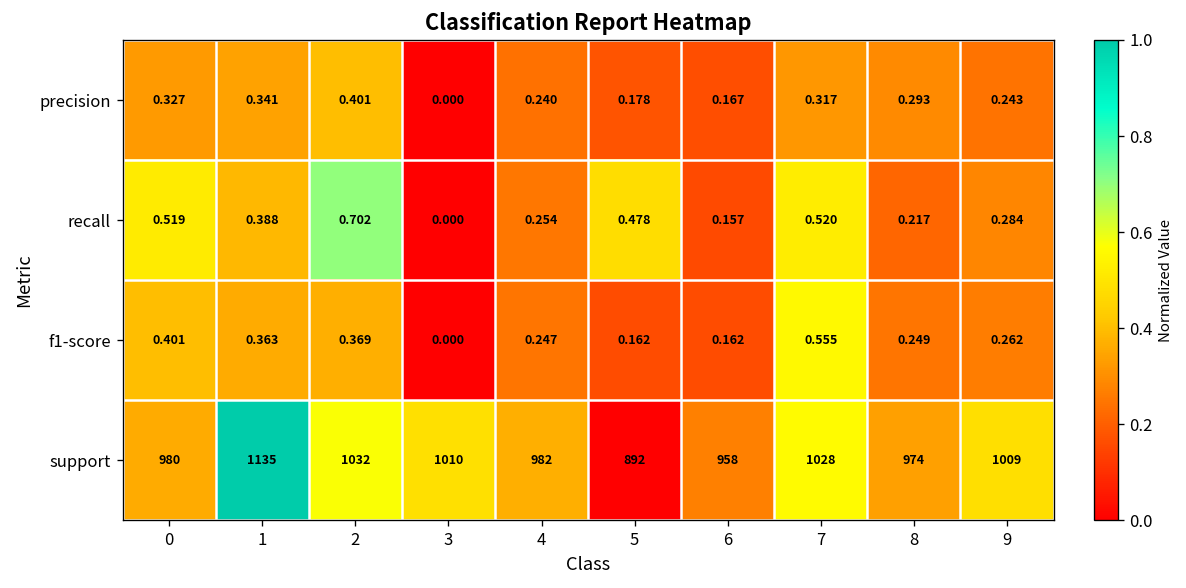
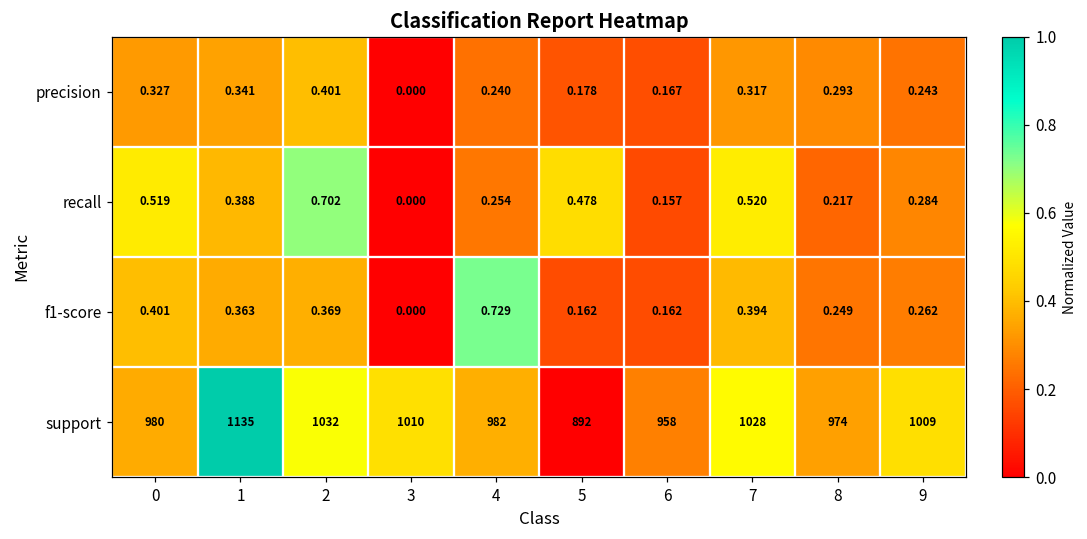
f1-score, 4: 0.247 -> 0.729
f1-score, 7: 0.555 -> 0.394
